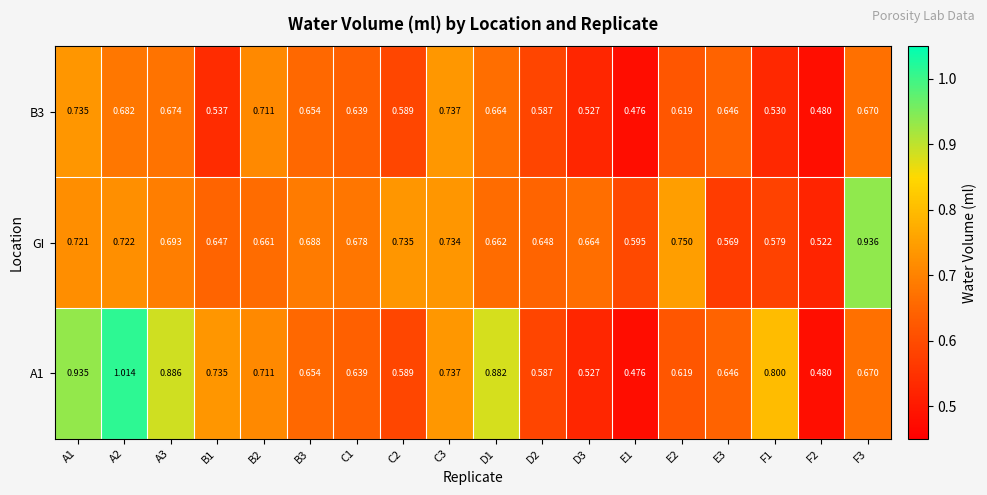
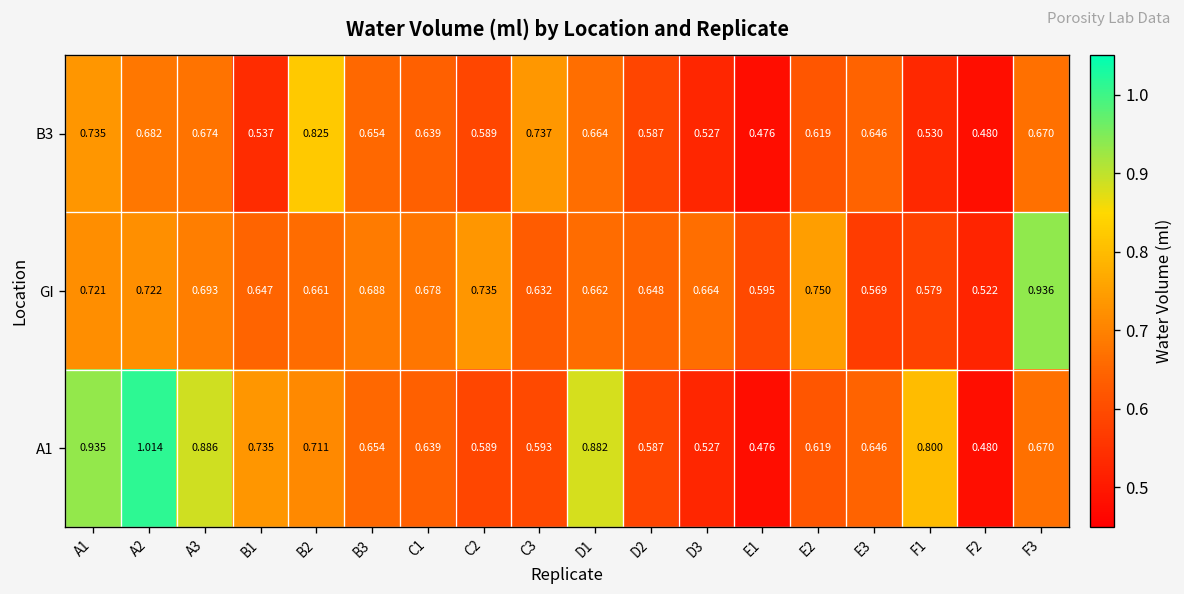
B3, B2: 0.711 -> 0.825
GI, C3: 0.734 -> 0.632
A1, C3: 0.737 -> 0.593
